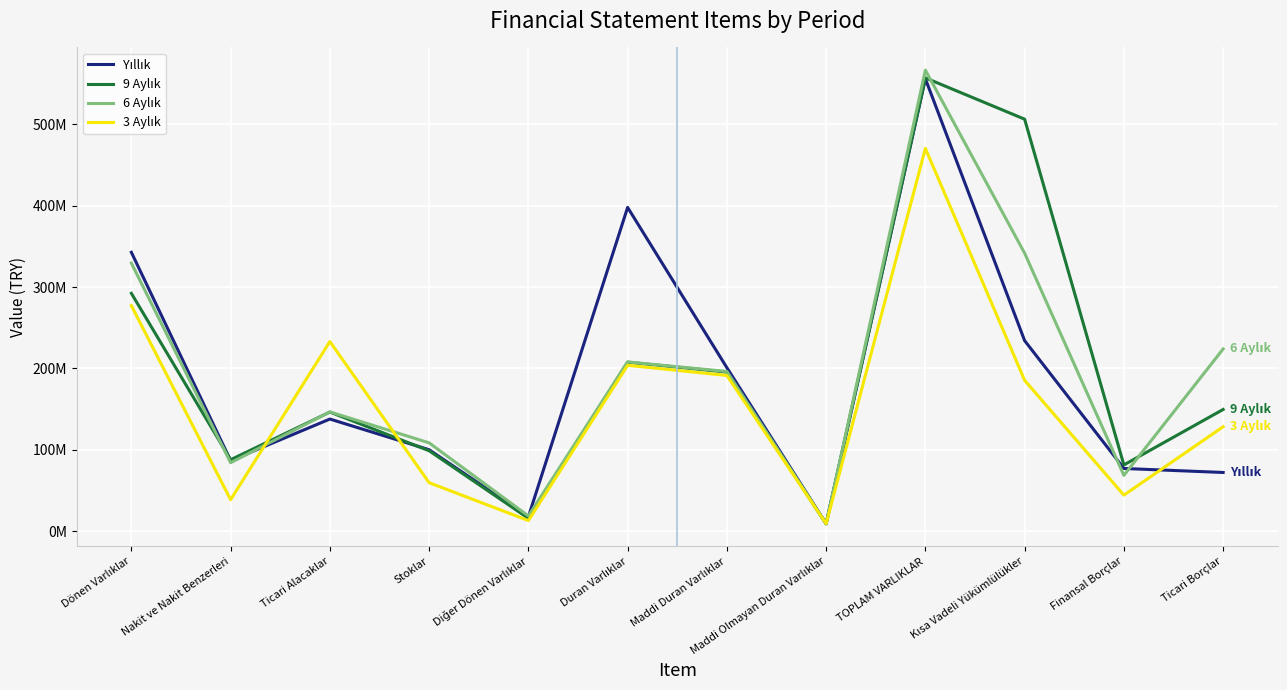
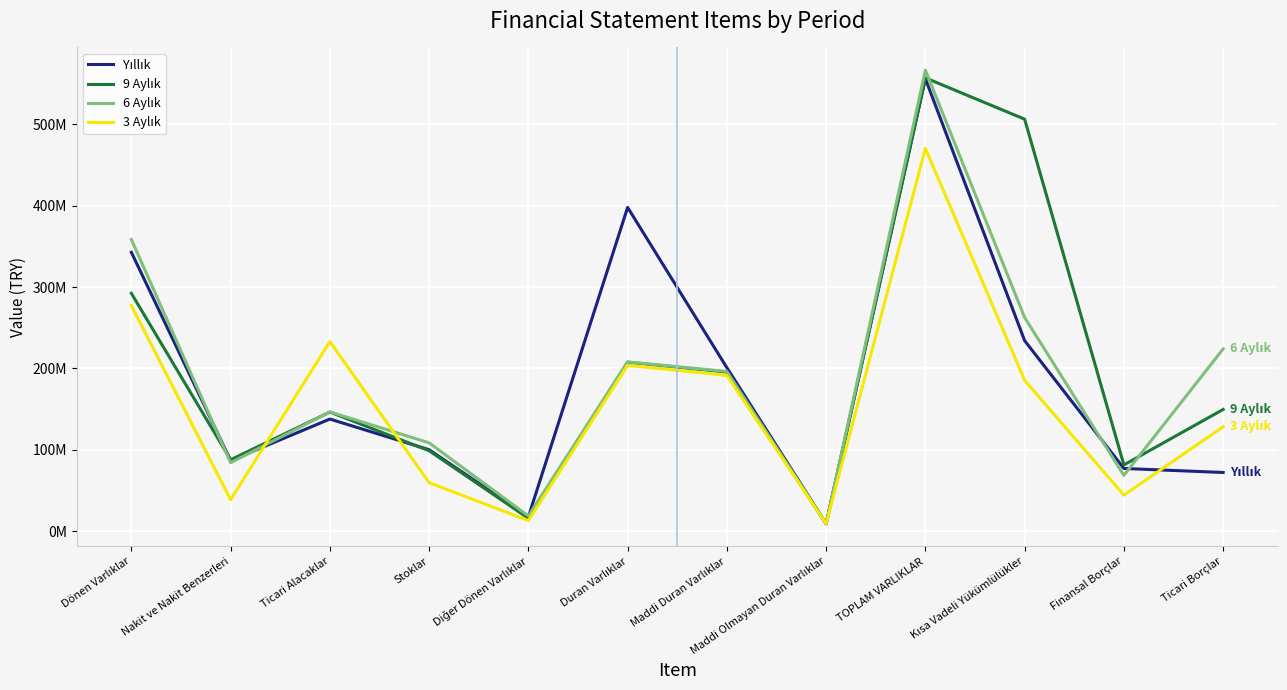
6 Aylık, Dönen Varlıklar: 330000000 -> 360000000
6 Aylık, Kısa Vadeli Yükümlülükler: 340000000 -> 260000000
